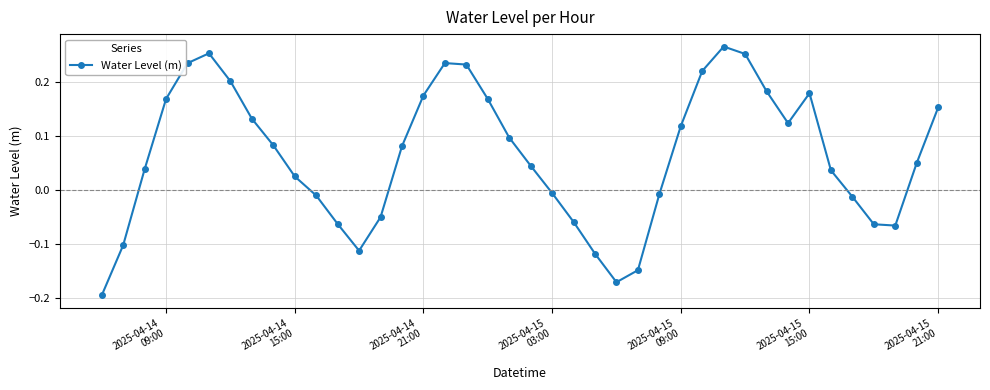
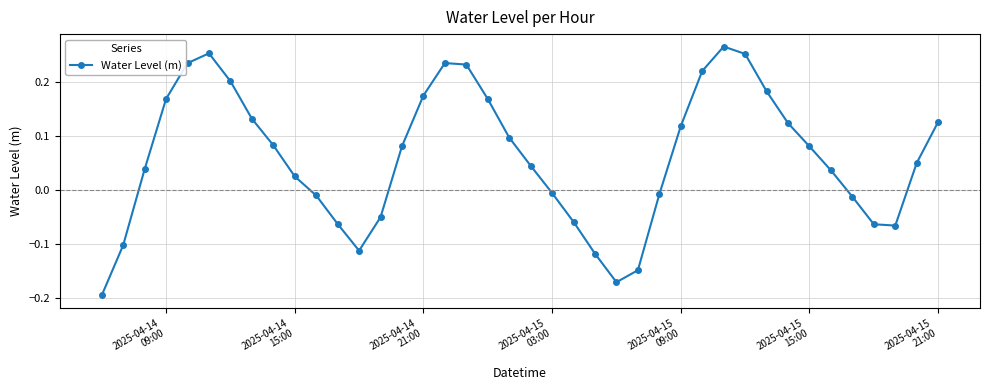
2025-04-15 15:00: 0.18 -> 0.08
2025-04-15 21:00: 0.15 -> 0.13
